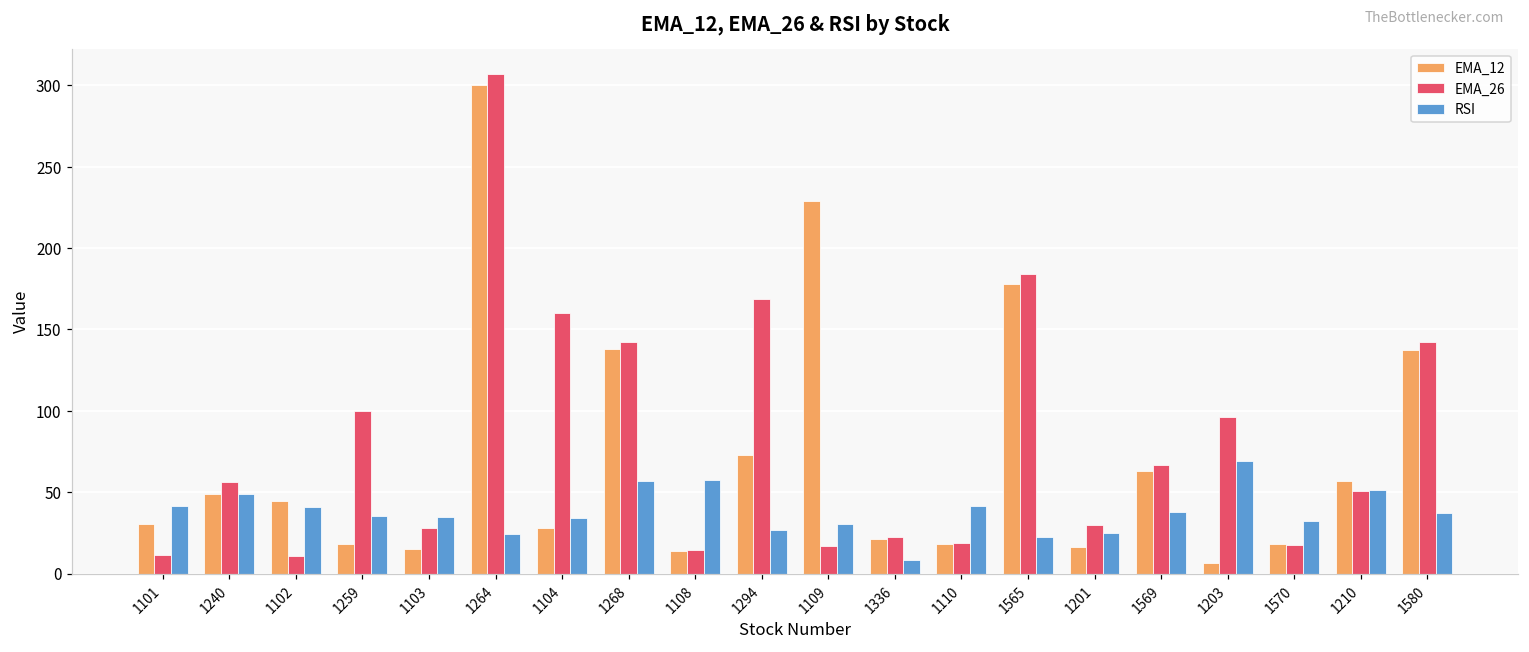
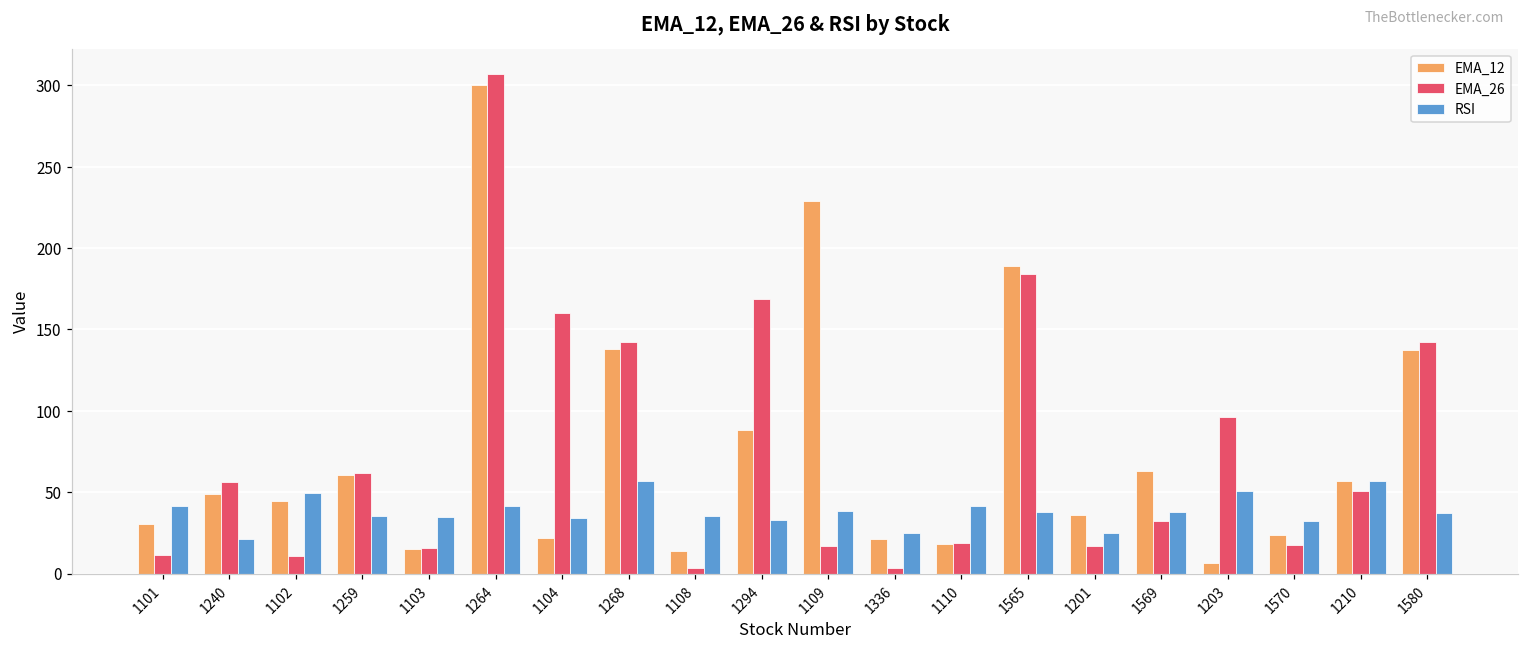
RSI, 1240: 49 -> 21
RSI, 1102: 41 -> 50
EMA_12, 1259: 18 -> 61
EMA_26, 1259: 100 -> 62
EMA_26, 1103: 28 -> 16
RSI, 1264: 24 -> 42
EMA_12, 1104: 28 -> 22
EMA_26, 1108: 14 -> 3
RSI, 1108: 58 -> 36
EMA_12, 1294: 73 -> 88
RSI, 1294: 27 -> 33
RSI, 1109: 30 -> 39
EMA_26, 1336: 23 -> 4
RSI, 1336: 8 -> 25
EMA_12, 1565: 178 -> 189
RSI, 1565: 22 -> 38
EMA_12, 1201: 17 -> 36
EMA_26, 1201: 30 -> 17
EMA_26, 1569: 66 -> 33
RSI, 1203: 69 -> 51
EMA_12, 1570: 18 -> 24
RSI, 1210: 51 -> 57
